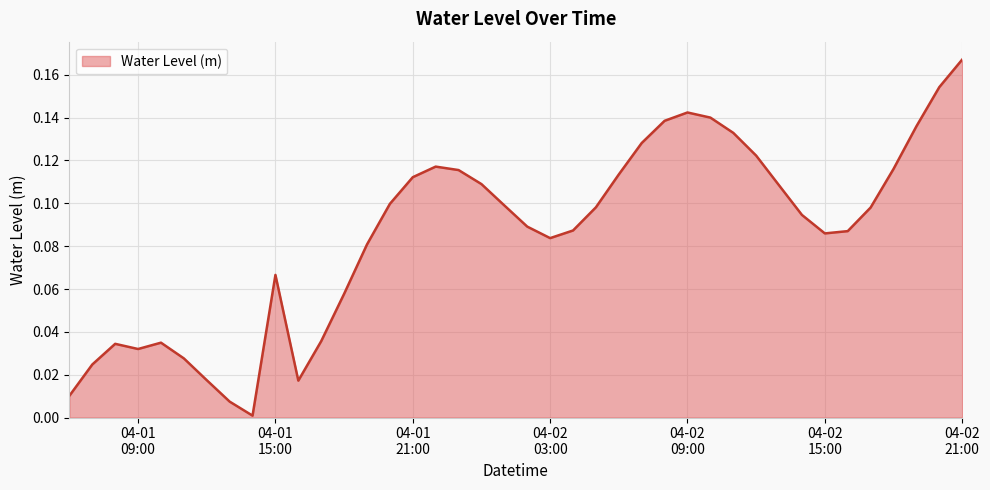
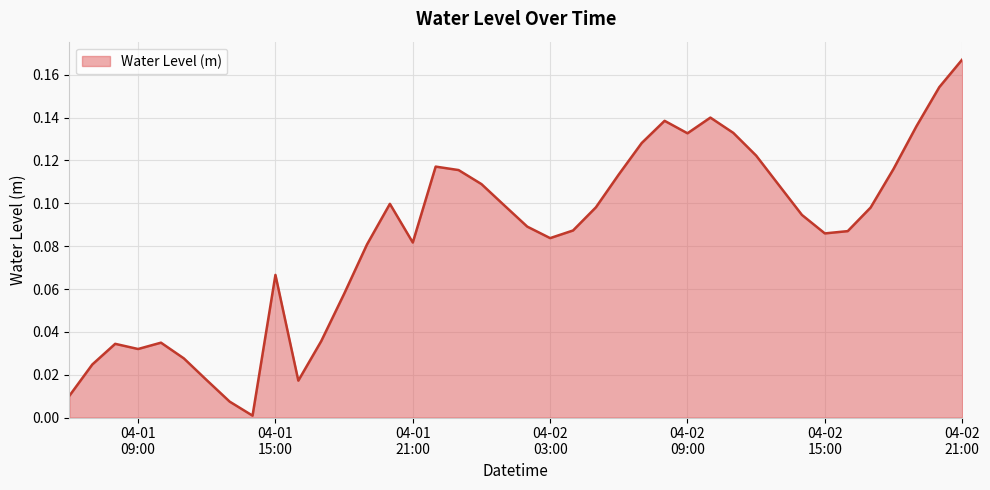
04-01 21:00: 0.112 -> 0.082
04-02 09:00: 0.142 -> 0.133
